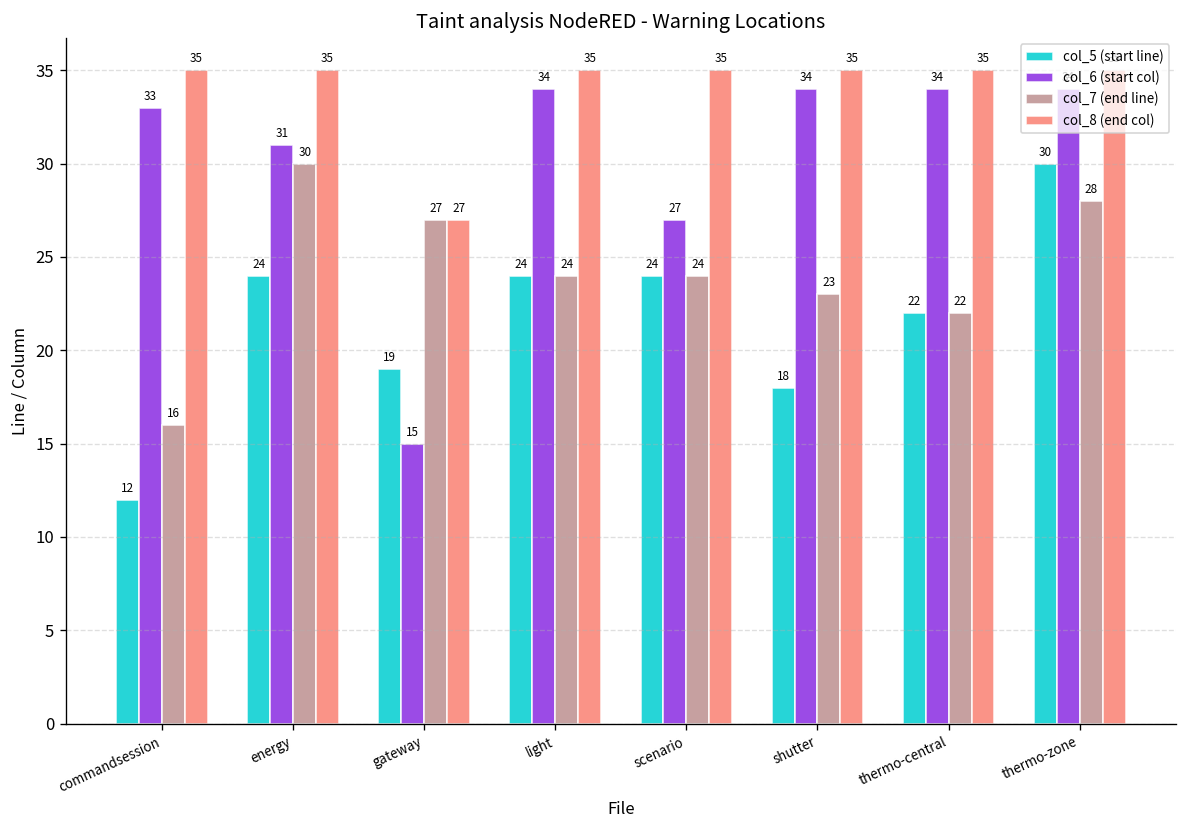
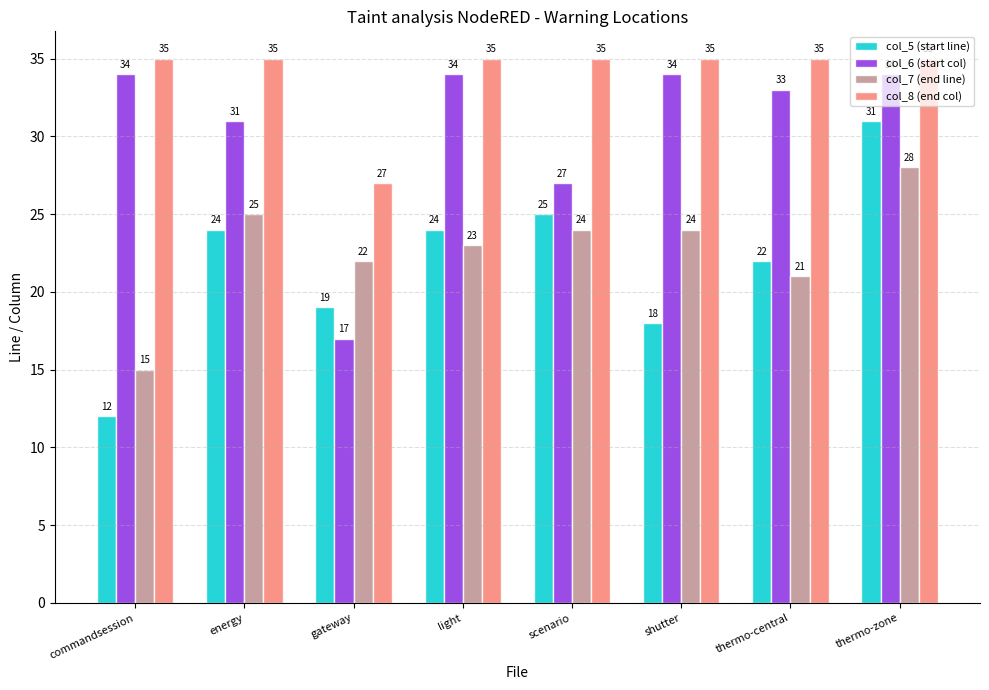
col_6 (start col), commandsession: 33 -> 34
col_7 (end line), commandsession: 16 -> 15
col_7 (end line), energy: 30 -> 25
col_6 (start col), gateway: 15 -> 17
col_7 (end line), gateway: 27 -> 22
col_7 (end line), light: 24 -> 23
col_5 (start line), scenario: 24 -> 25
col_7 (end line), shutter: 23 -> 24
col_6 (start col), thermo-central: 34 -> 33
col_7 (end line), thermo-central: 22 -> 21
col_5 (start line), thermo-zone: 30 -> 31
